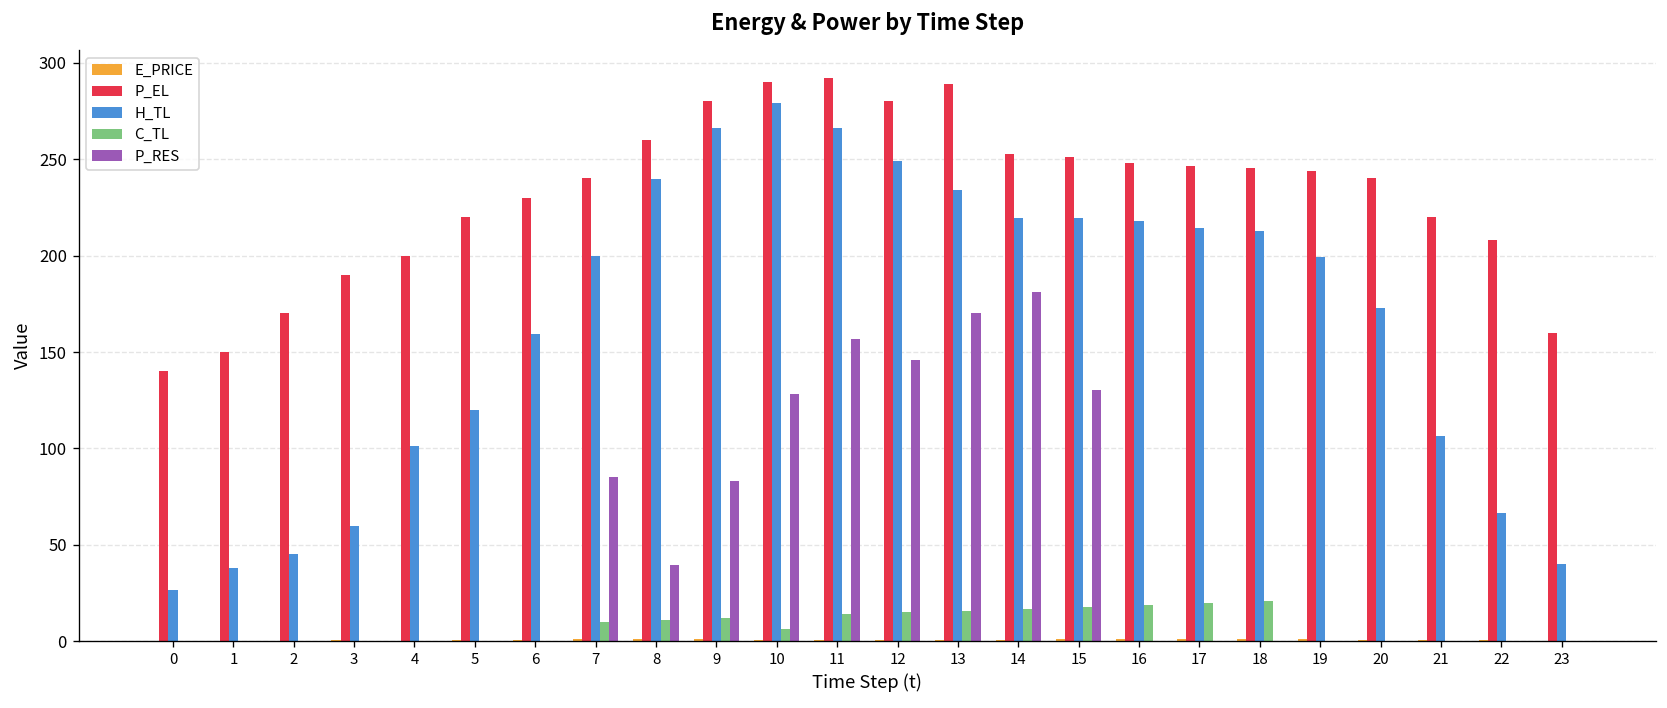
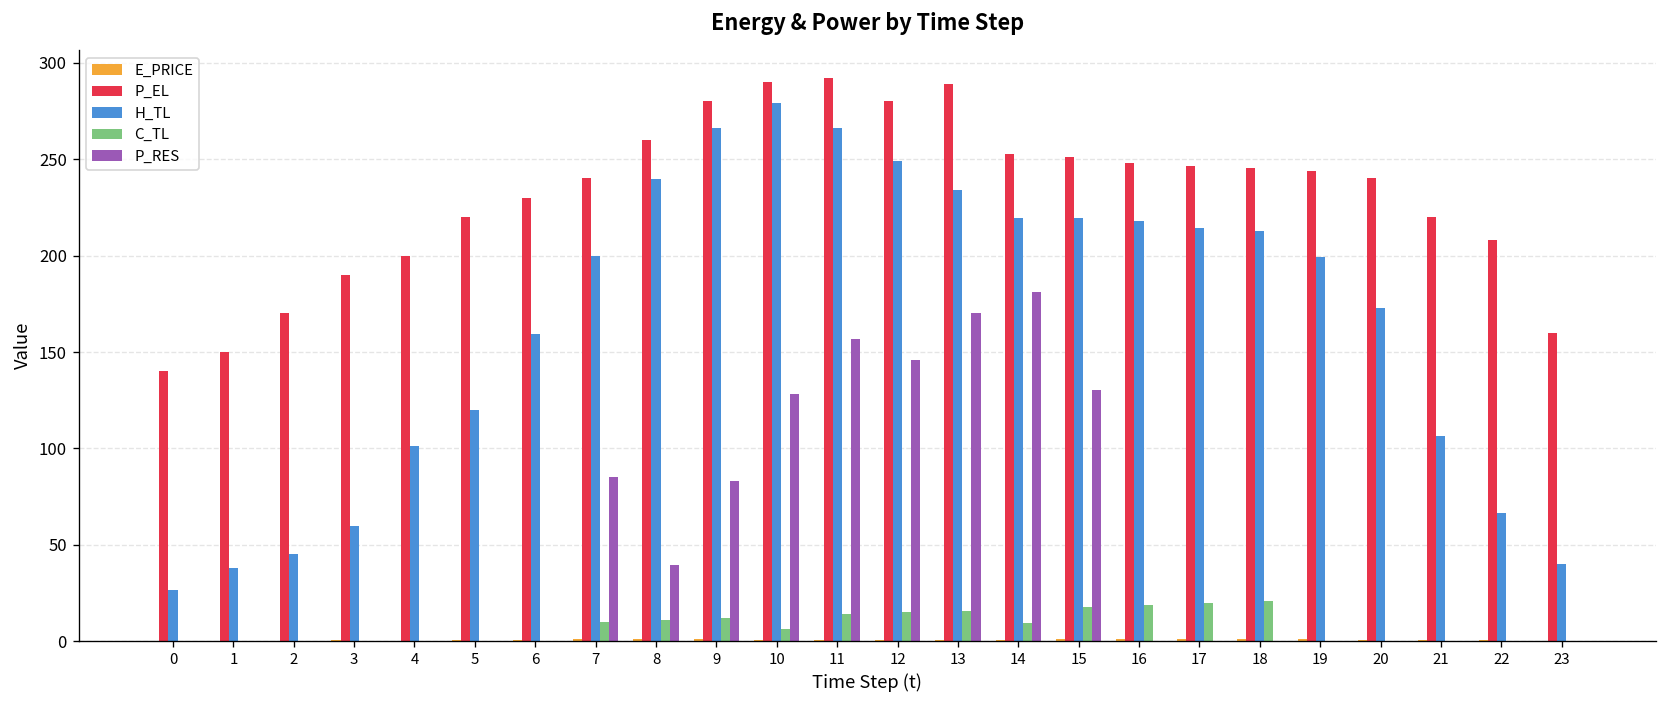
C_TL, 14: 17 -> 9
